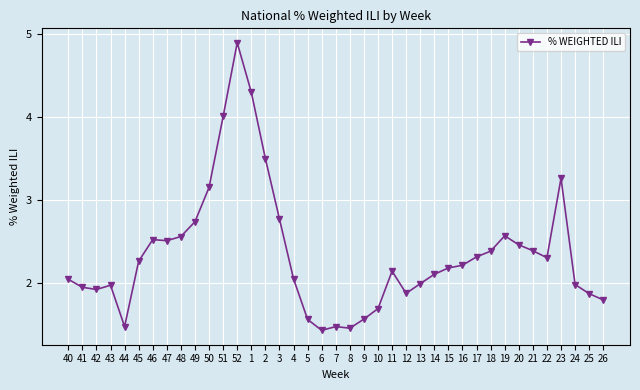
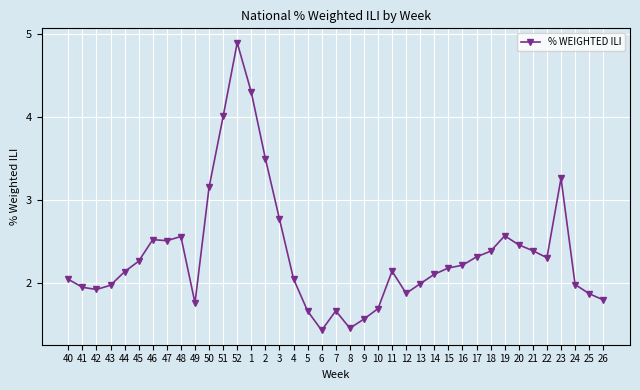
44: 1.5 -> 2.1
49: 2.7 -> 1.8
5: 1.6 -> 1.7
7: 1.5 -> 1.7
